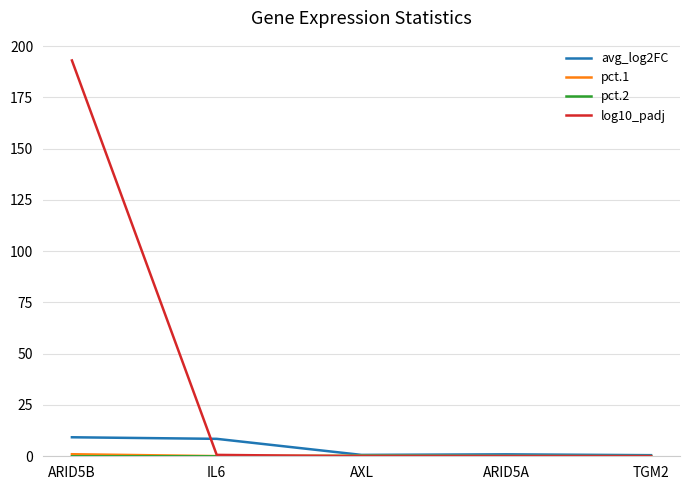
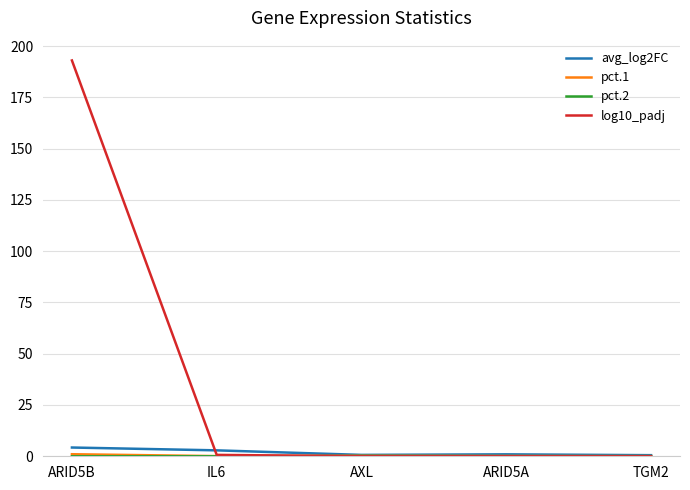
avg_log2FC, ARID5B: 9 -> 4
avg_log2FC, IL6: 9 -> 3
